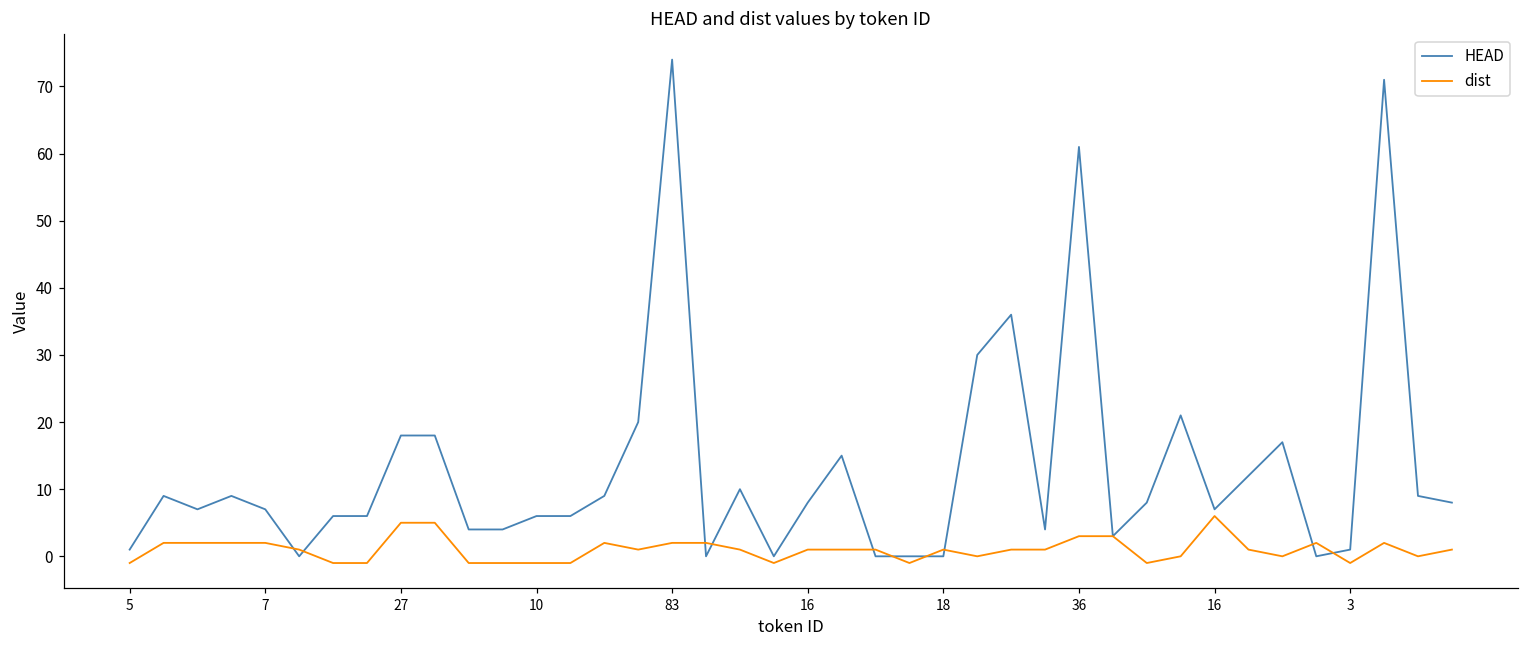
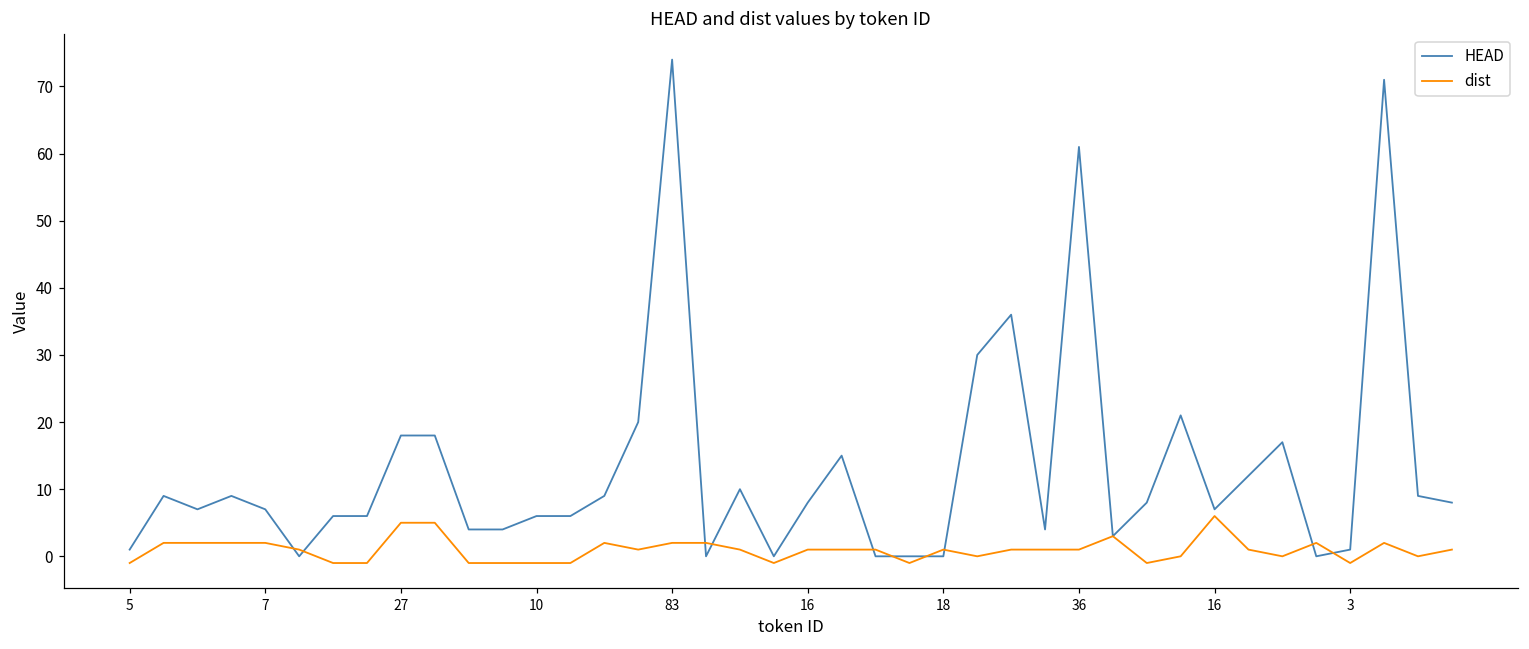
dist, 36: 3 -> 1
